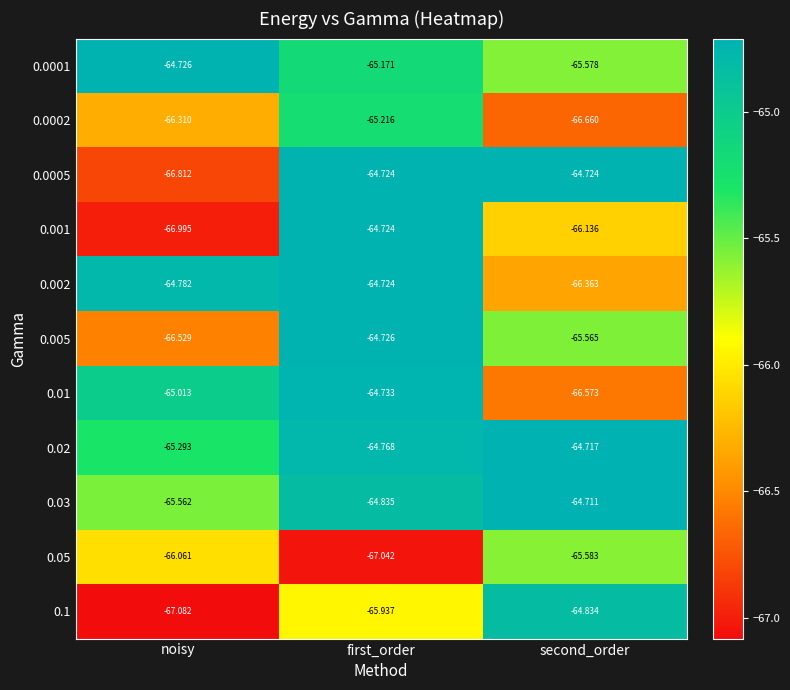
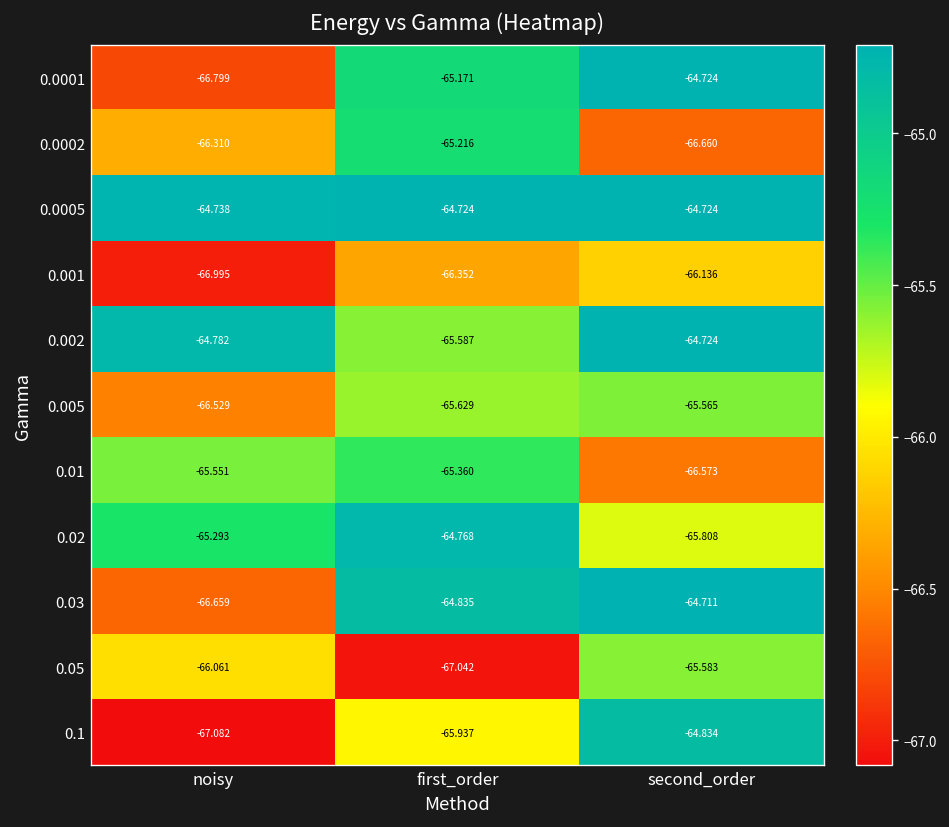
0.0001, noisy: -64.726 -> -66.799
0.0001, second_order: -65.578 -> -64.724
0.0005, noisy: -66.812 -> -64.738
0.001, first_order: -64.724 -> -66.352
0.002, first_order: -64.724 -> -65.587
0.002, second_order: -66.363 -> -64.724
0.005, first_order: -64.726 -> -65.629
0.01, noisy: -65.013 -> -65.551
0.01, first_order: -64.733 -> -65.360
0.02, second_order: -64.717 -> -65.808
0.03, noisy: -65.562 -> -66.659
